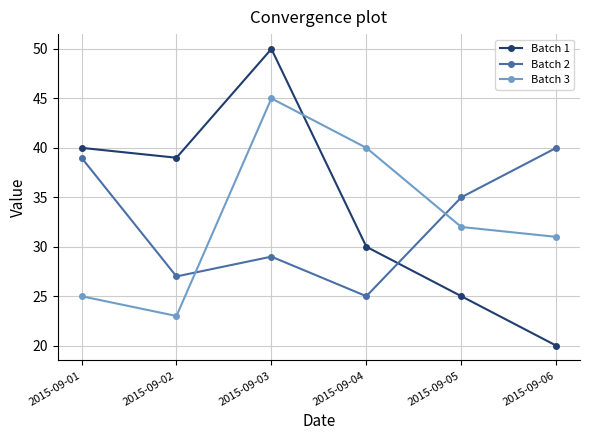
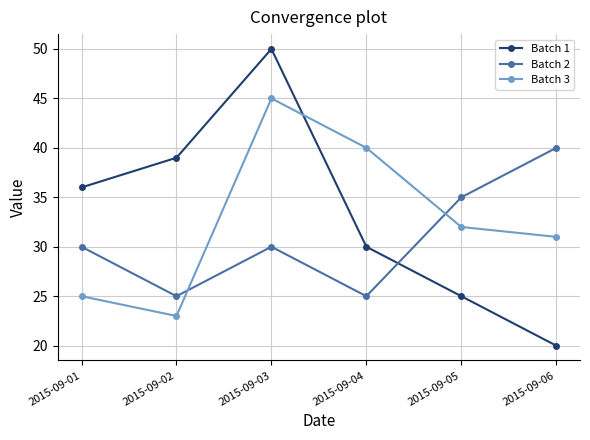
Batch 1, 2015-09-01: 40 -> 36
Batch 2, 2015-09-01: 39 -> 30
Batch 2, 2015-09-02: 27 -> 25
Batch 2, 2015-09-03: 29 -> 30
